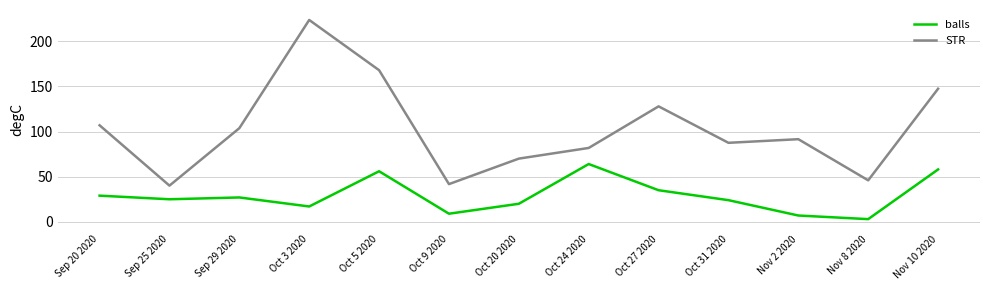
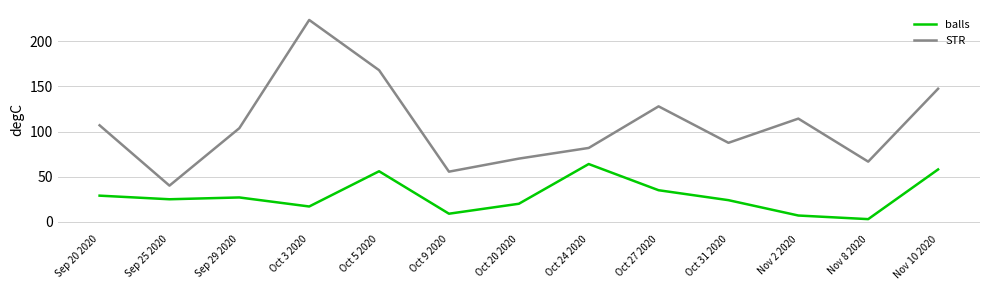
STR, Oct 9 2020: 40 -> 60
STR, Nov 2 2020: 90 -> 110
STR, Nov 8 2020: 50 -> 70
